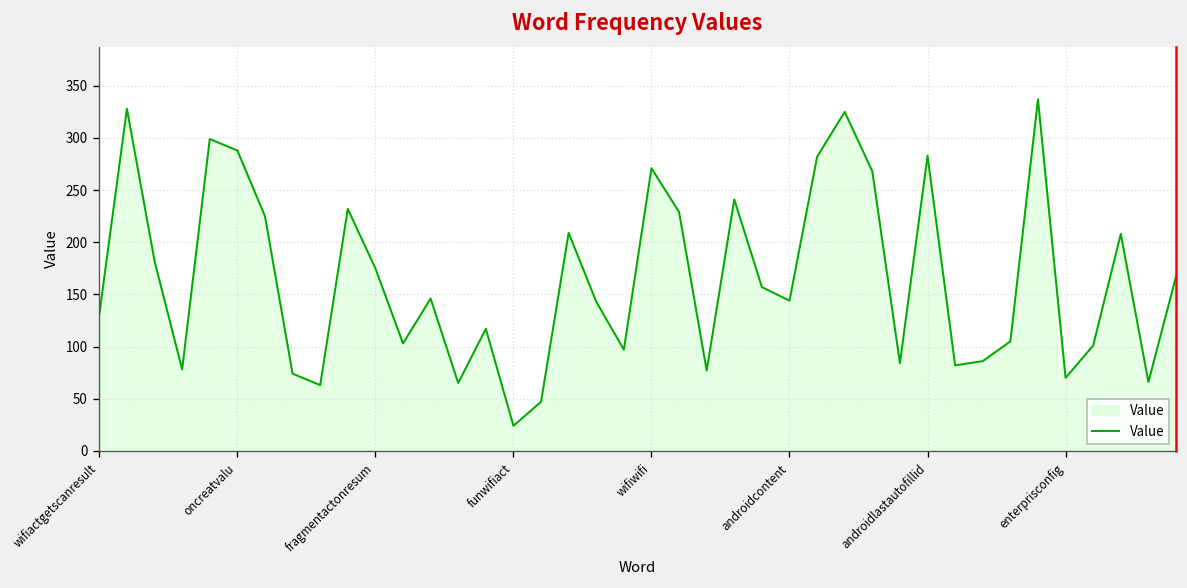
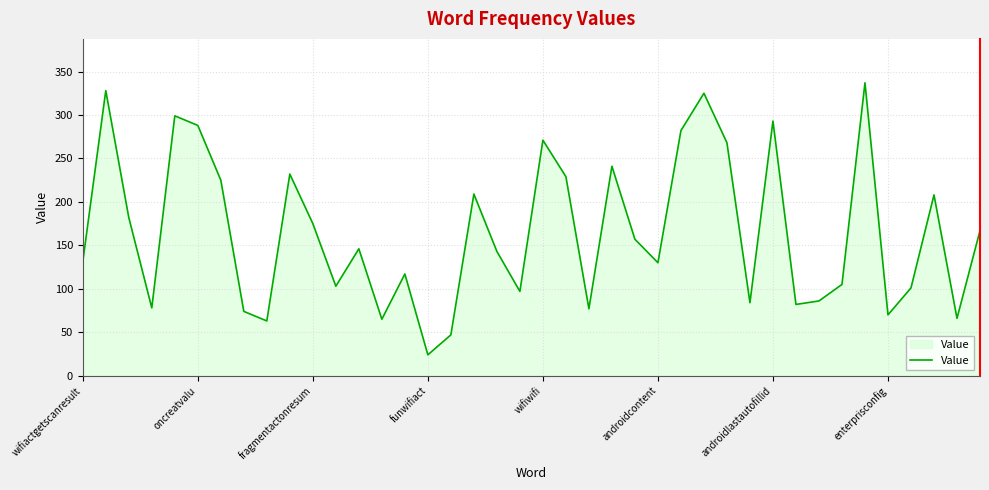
androidcontent: 140 -> 130
androidlastautofillid: 280 -> 290
